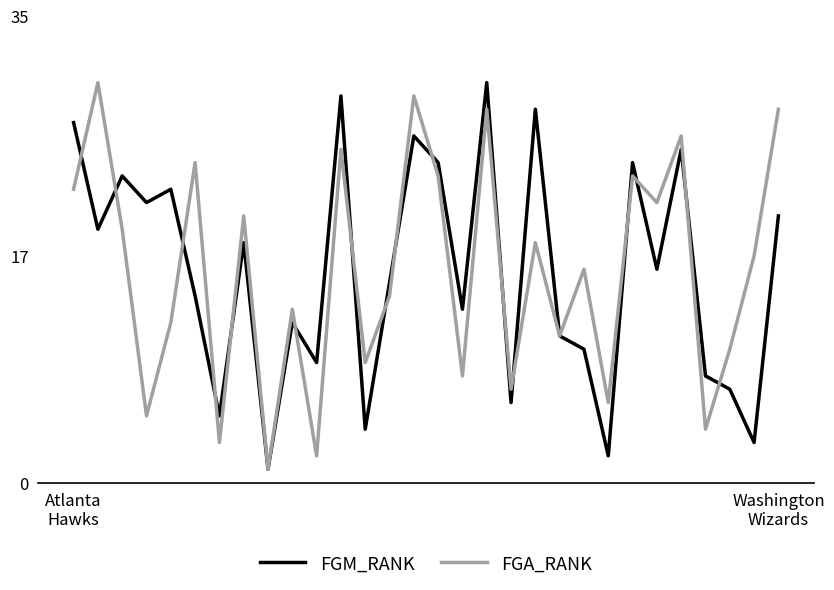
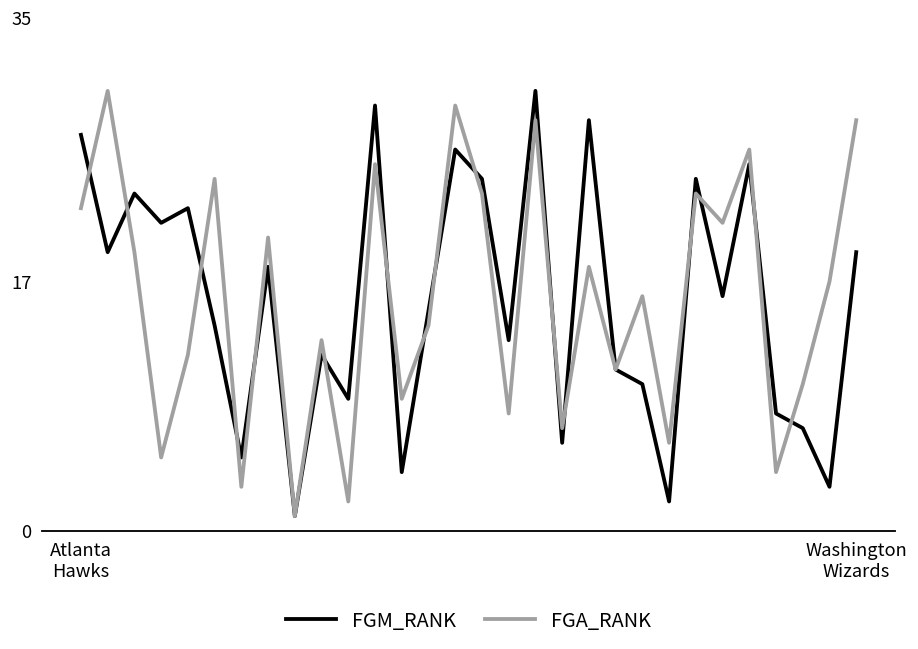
FGM_RANK, Washington Wizards: 20 -> 19
